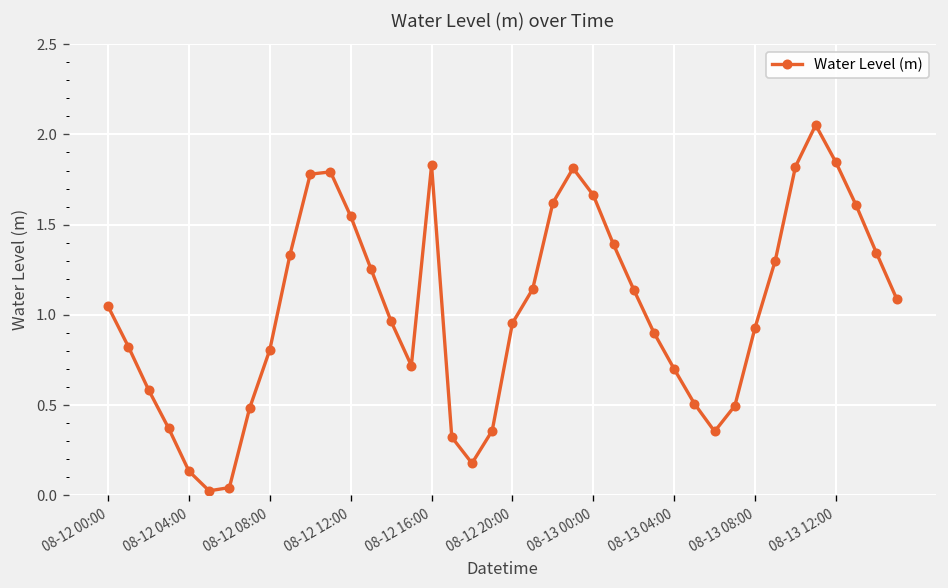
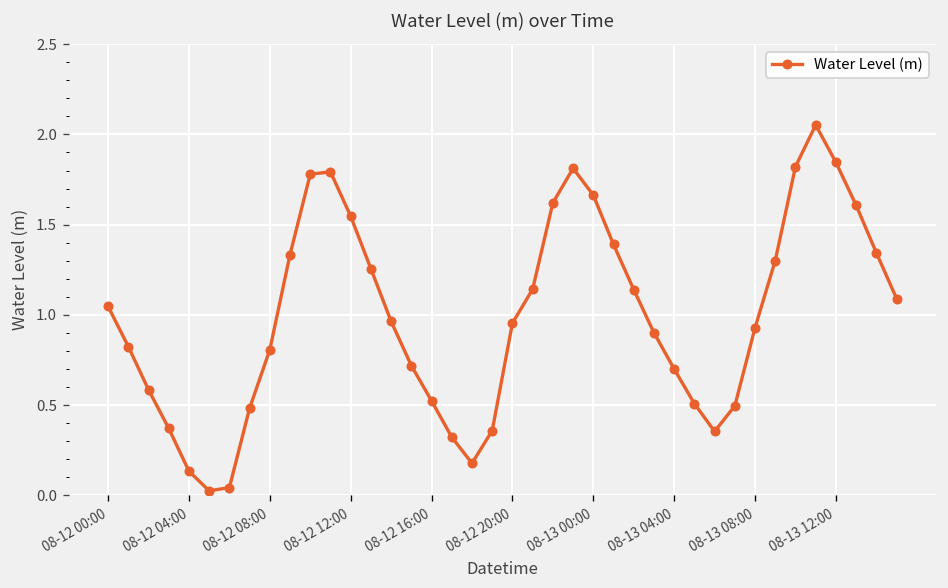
08-12 16:00: 1.83 -> 0.52
